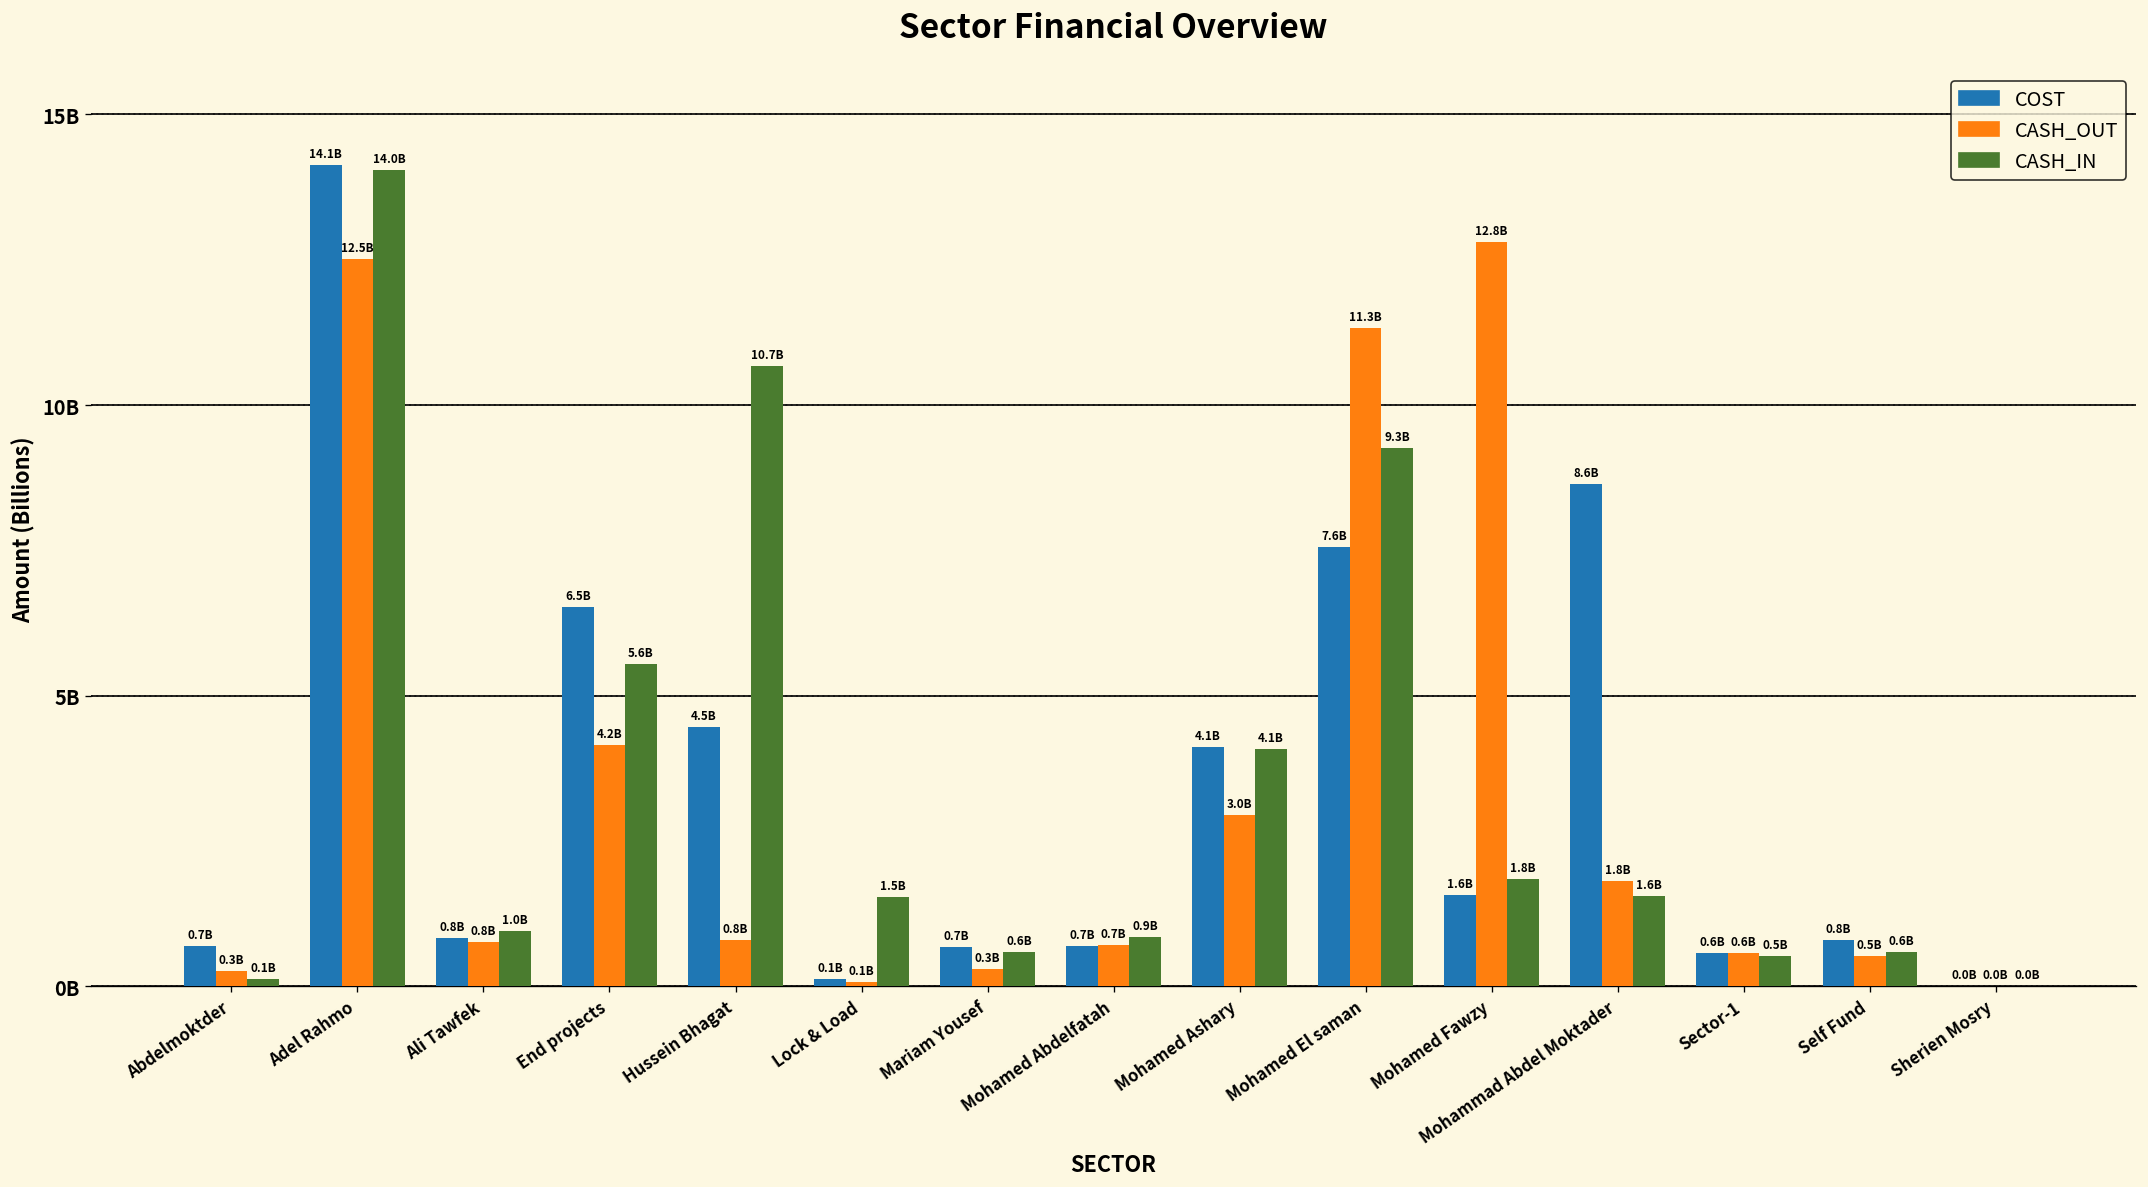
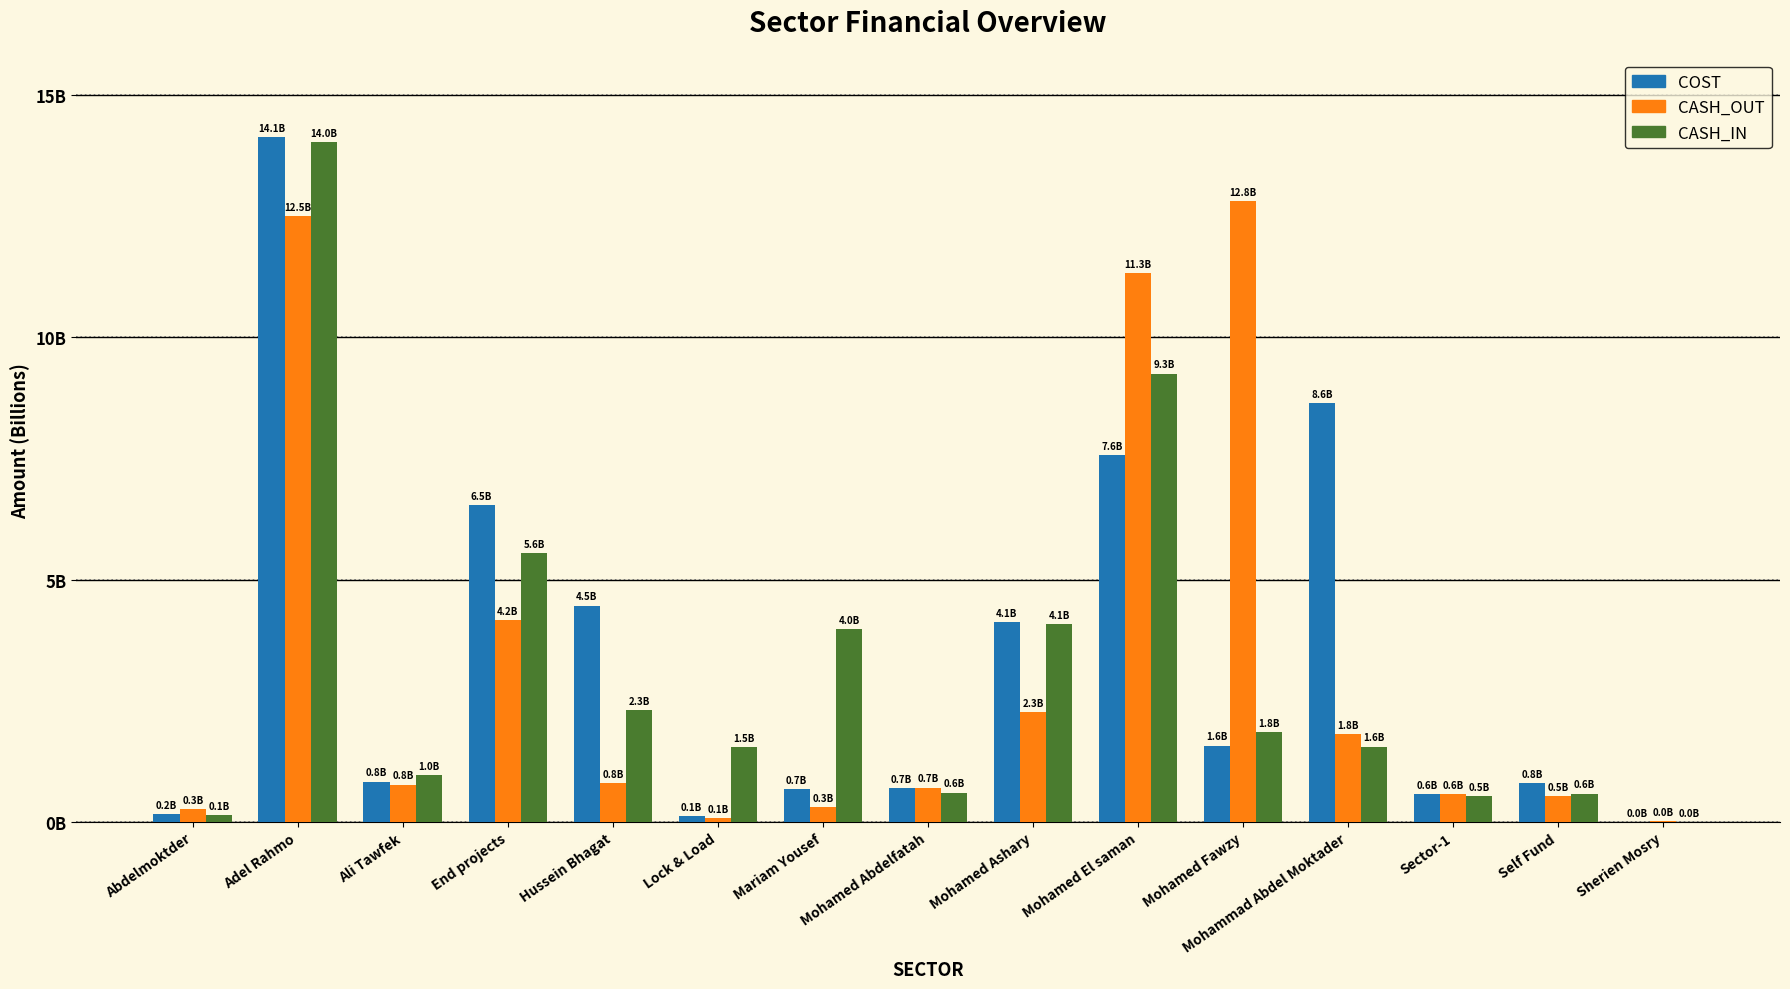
COST, Abdelmoktder: 0.7B -> 0.2B
CASH_IN, Hussein Bhagat: 10.7B -> 2.3B
CASH_IN, Mariam Yousef: 0.6B -> 4.0B
CASH_IN, Mohamed Abdelfatah: 0.9B -> 0.6B
CASH_OUT, Mohamed Ashary: 3.0B -> 2.3B
